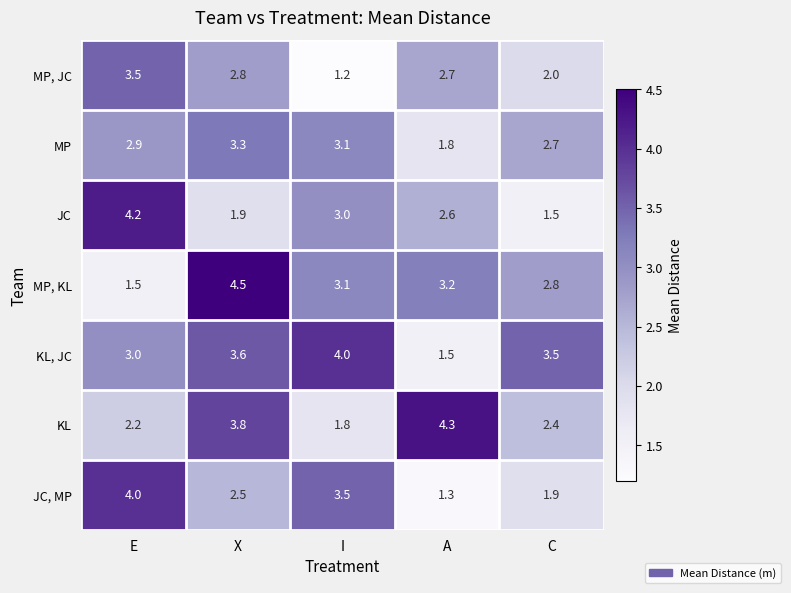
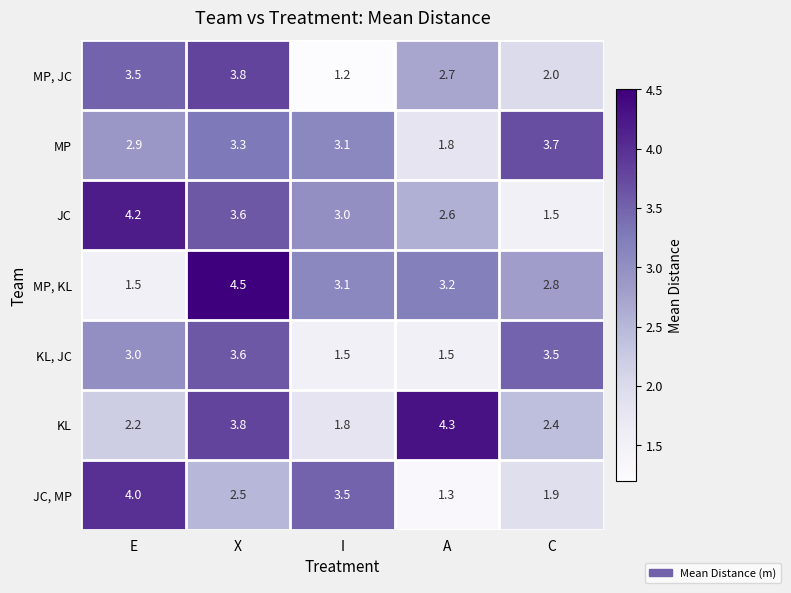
MP, JC, X: 2.8 -> 3.8
MP, C: 2.7 -> 3.7
JC, X: 1.9 -> 3.6
KL, JC, I: 4.0 -> 1.5
